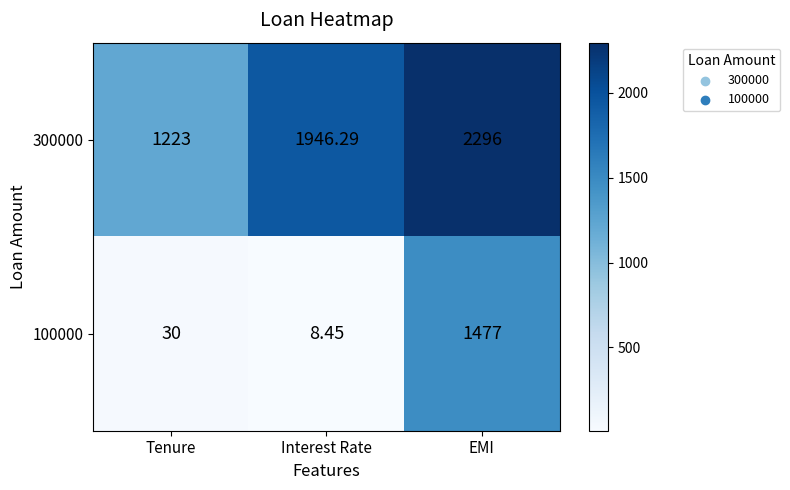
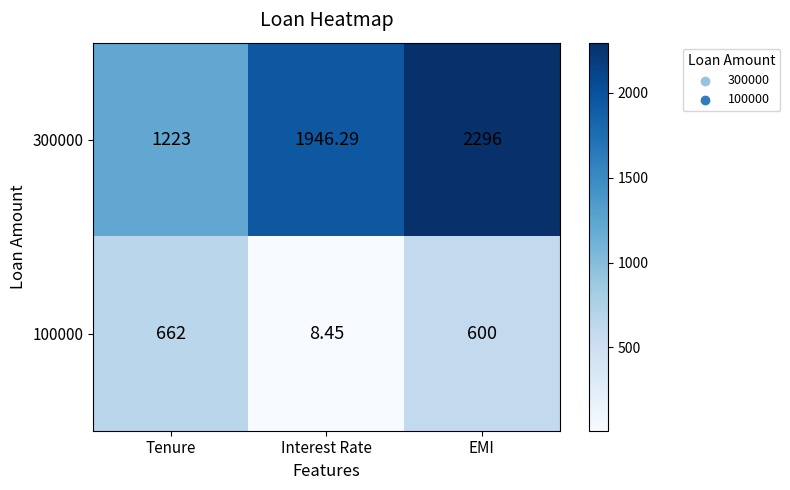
100000, Tenure: 30 -> 662
100000, EMI: 1477 -> 600
